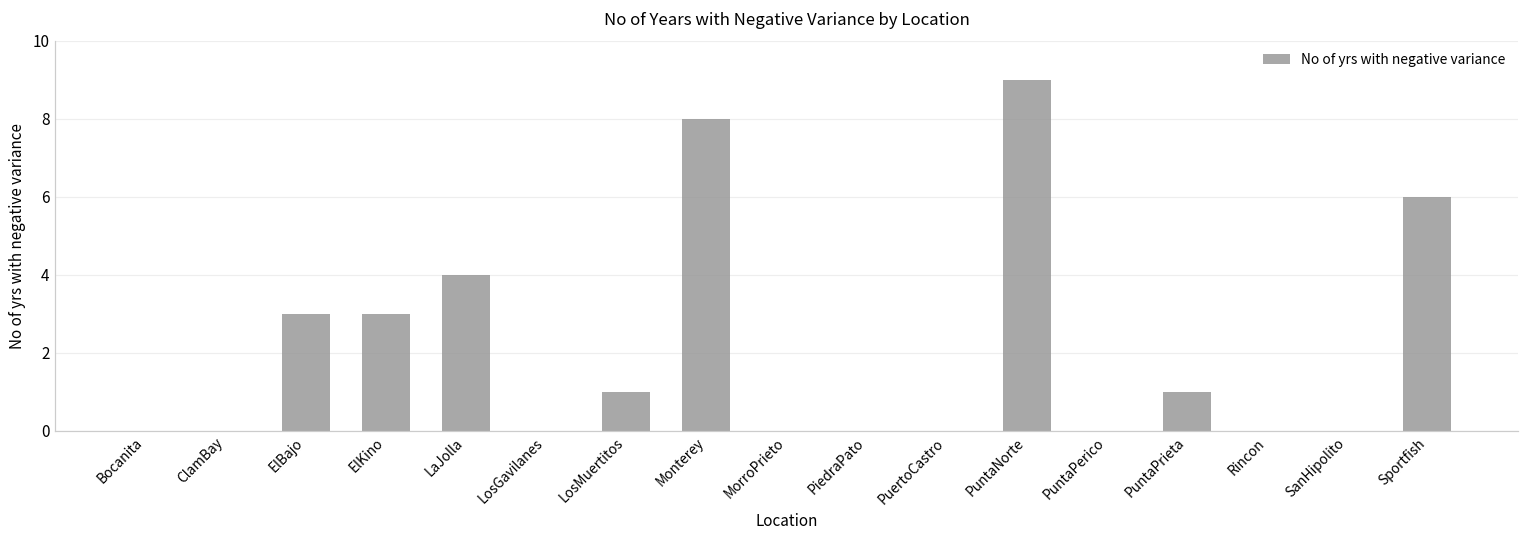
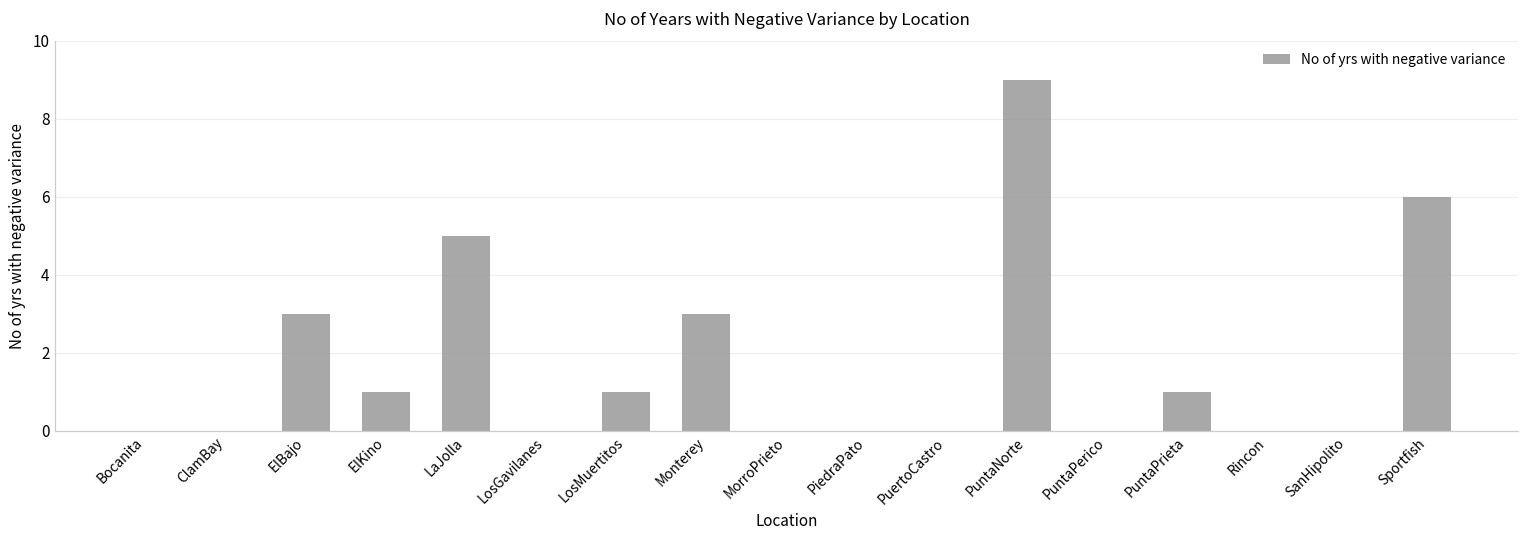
ElKino: 3 -> 1
LaJolla: 4 -> 5
Monterey: 8 -> 3
